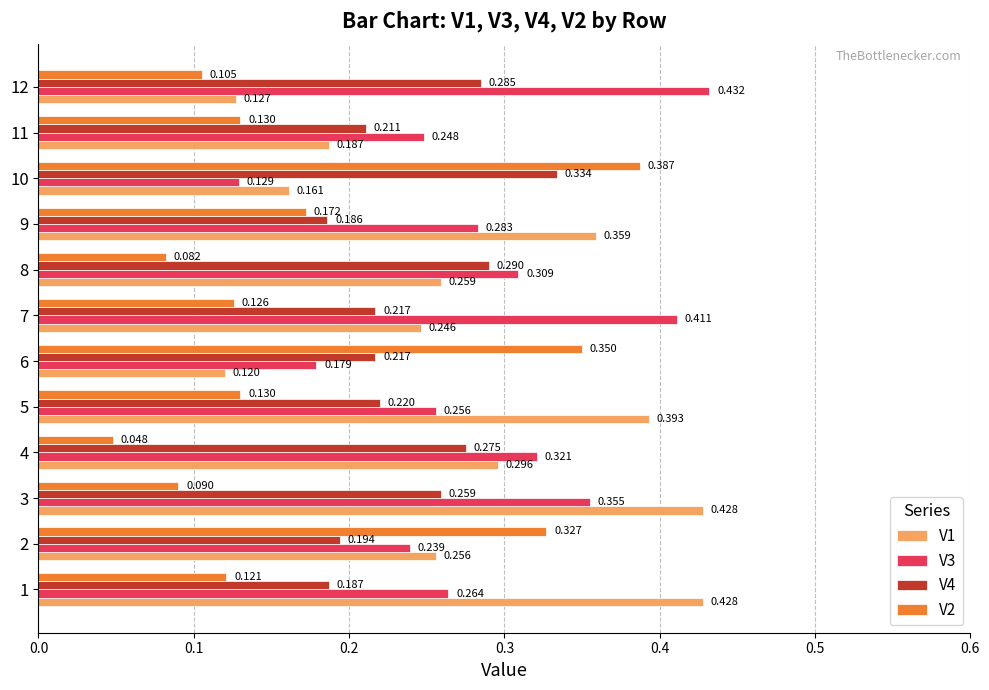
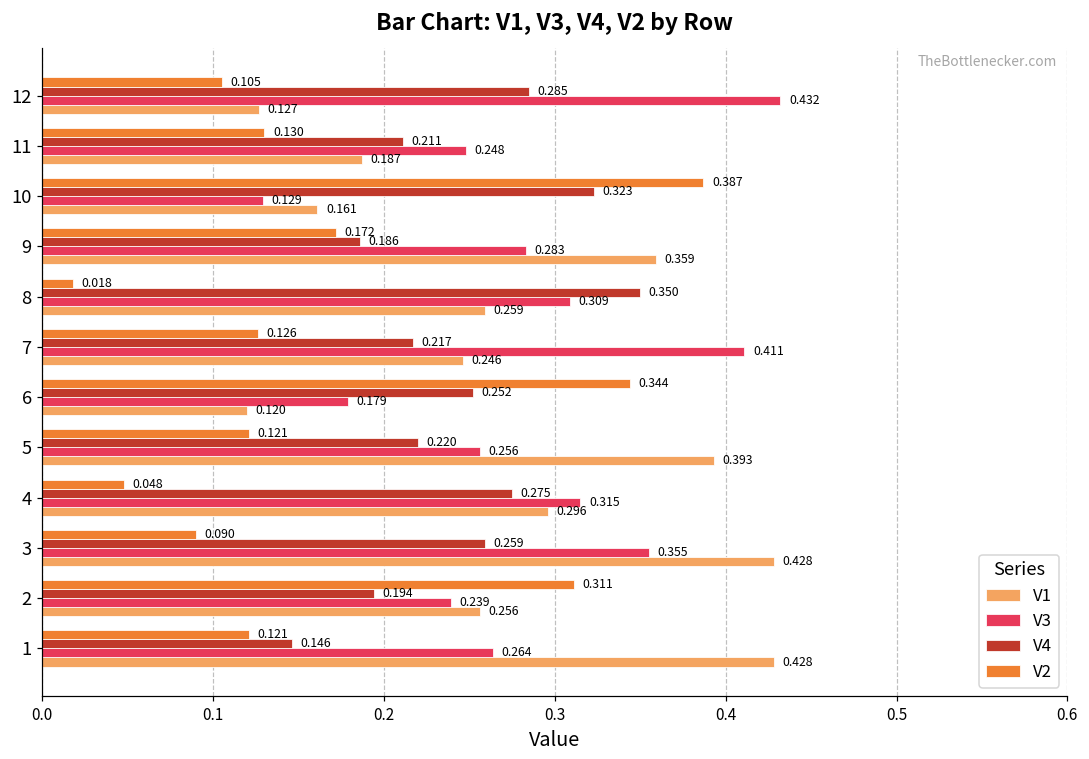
V4, 10: 0.334 -> 0.323
V2, 8: 0.082 -> 0.018
V4, 8: 0.290 -> 0.350
V2, 6: 0.350 -> 0.344
V4, 6: 0.217 -> 0.252
V2, 5: 0.130 -> 0.121
V3, 4: 0.321 -> 0.315
V2, 2: 0.327 -> 0.311
V4, 1: 0.187 -> 0.146
